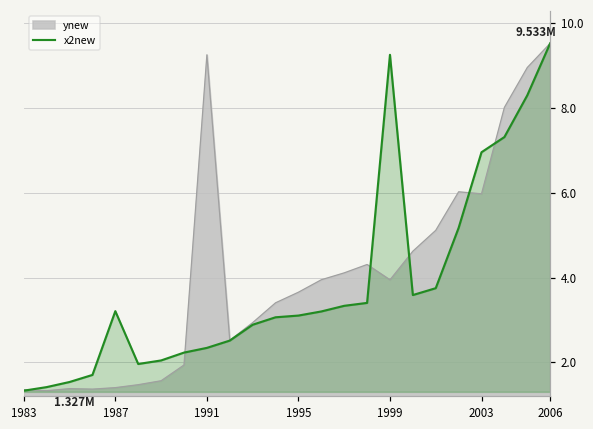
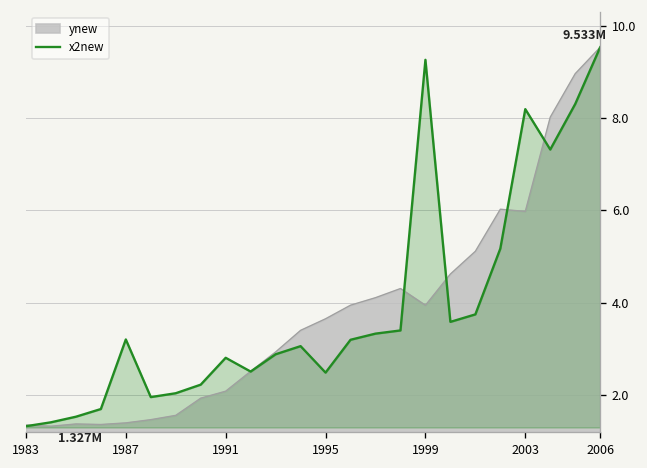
ynew, 1991: 9.3 -> 2.1
x2new, 1991: 2.3 -> 2.8
x2new, 1995: 3.1 -> 2.5
x2new, 2003: 7.0 -> 8.2
